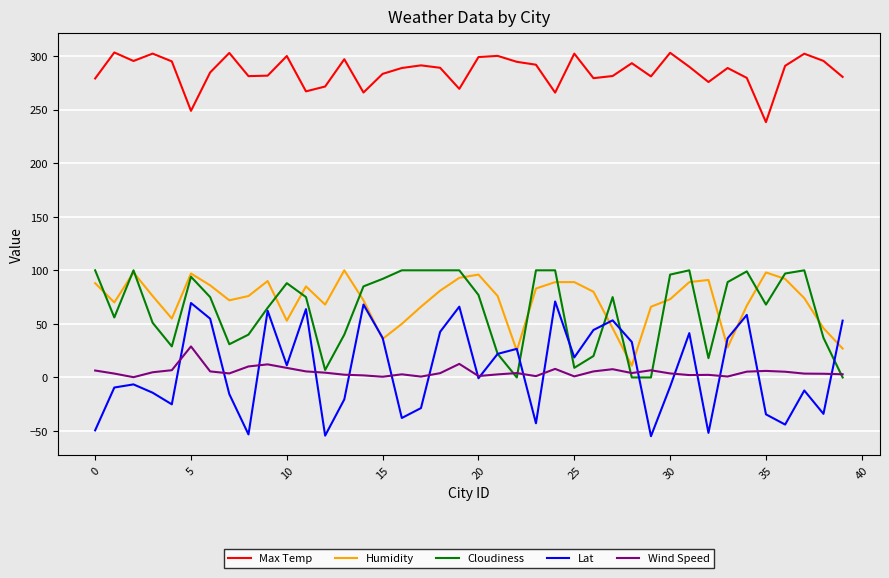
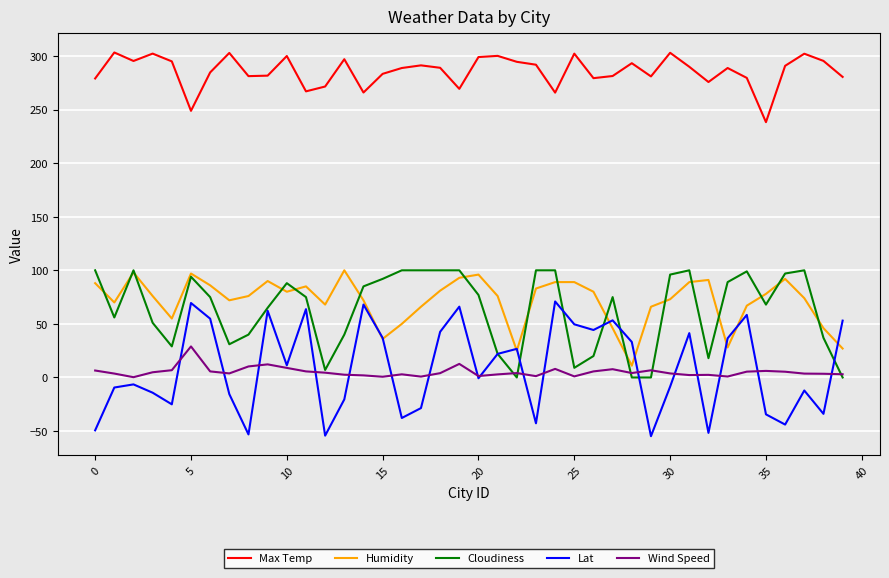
Humidity, 10: 53 -> 80
Lat, 25: 19 -> 50
Humidity, 35: 98 -> 78
